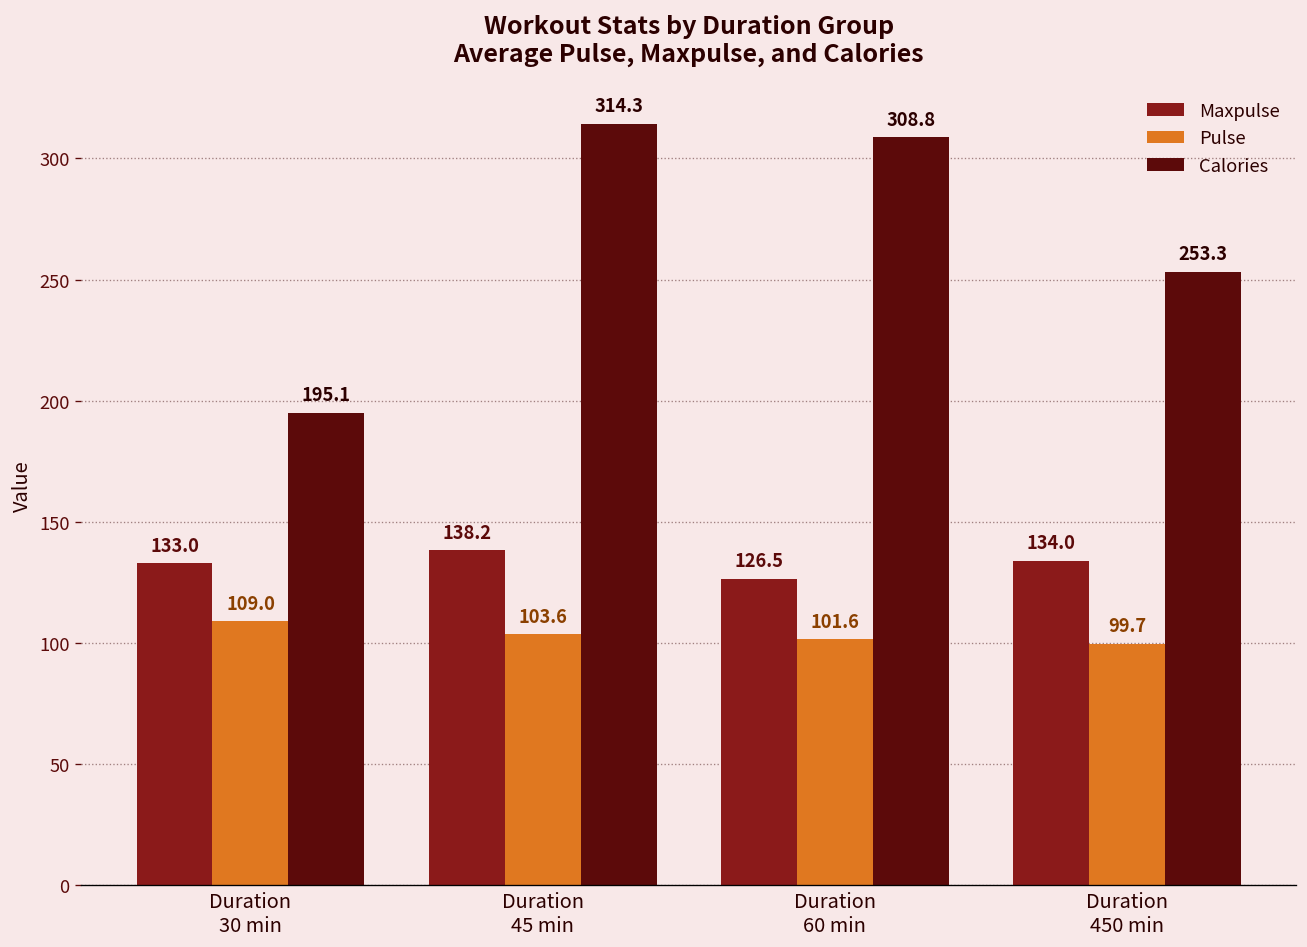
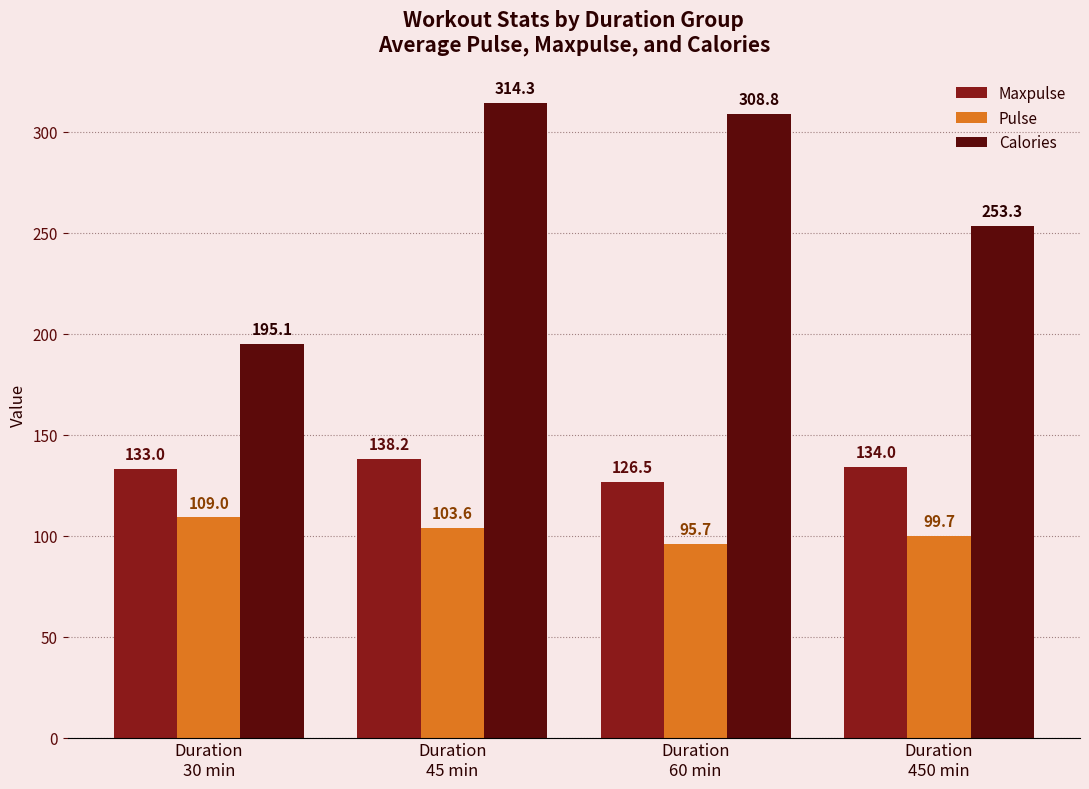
Pulse, Duration 60 min: 101.6 -> 95.7
